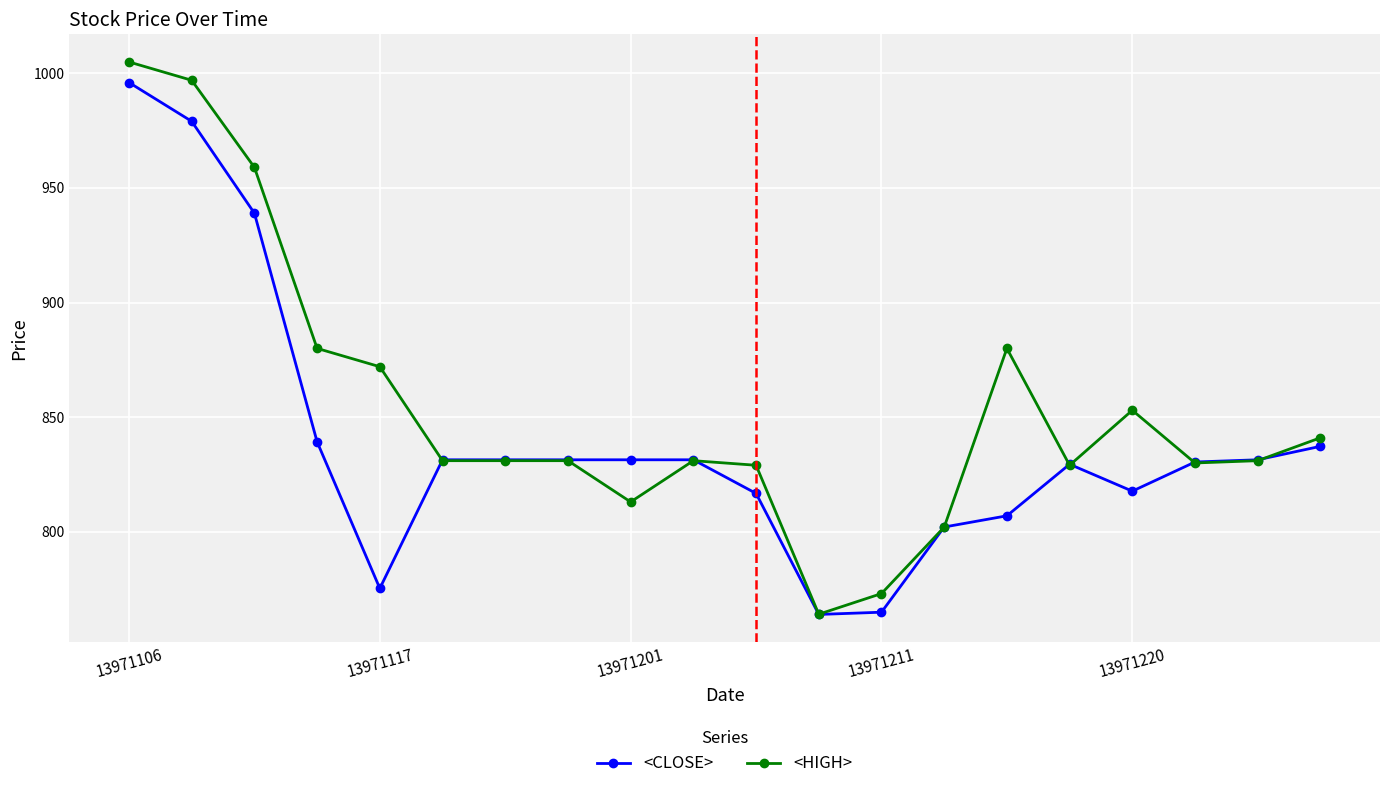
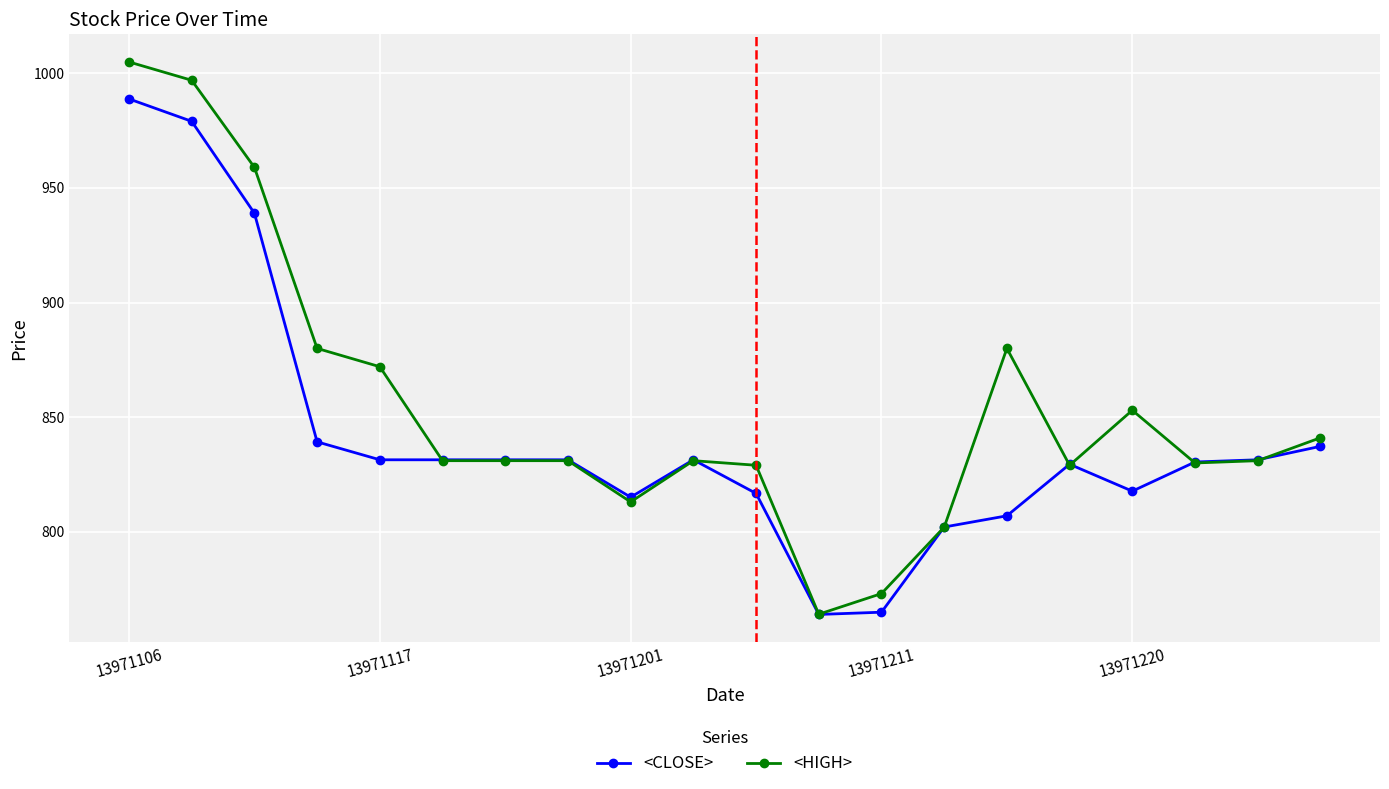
<CLOSE>, 13971106: 996 -> 989
<CLOSE>, 13971117: 775 -> 831
<CLOSE>, 13971201: 831 -> 815
